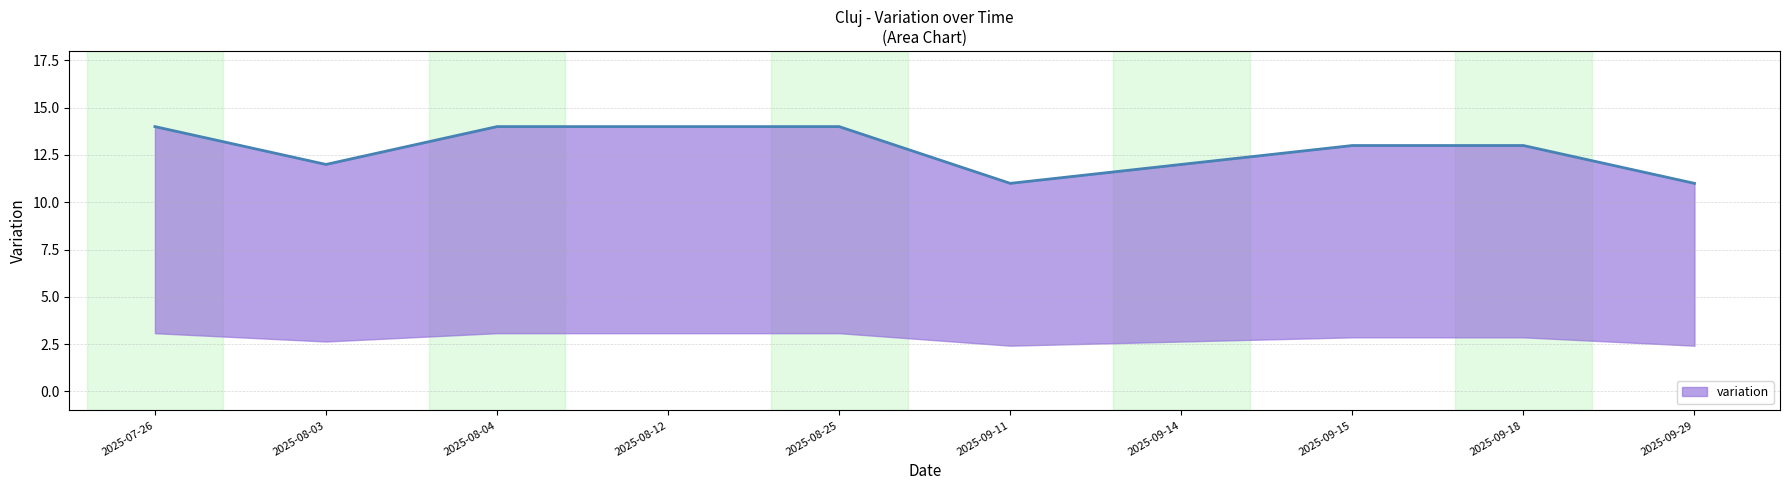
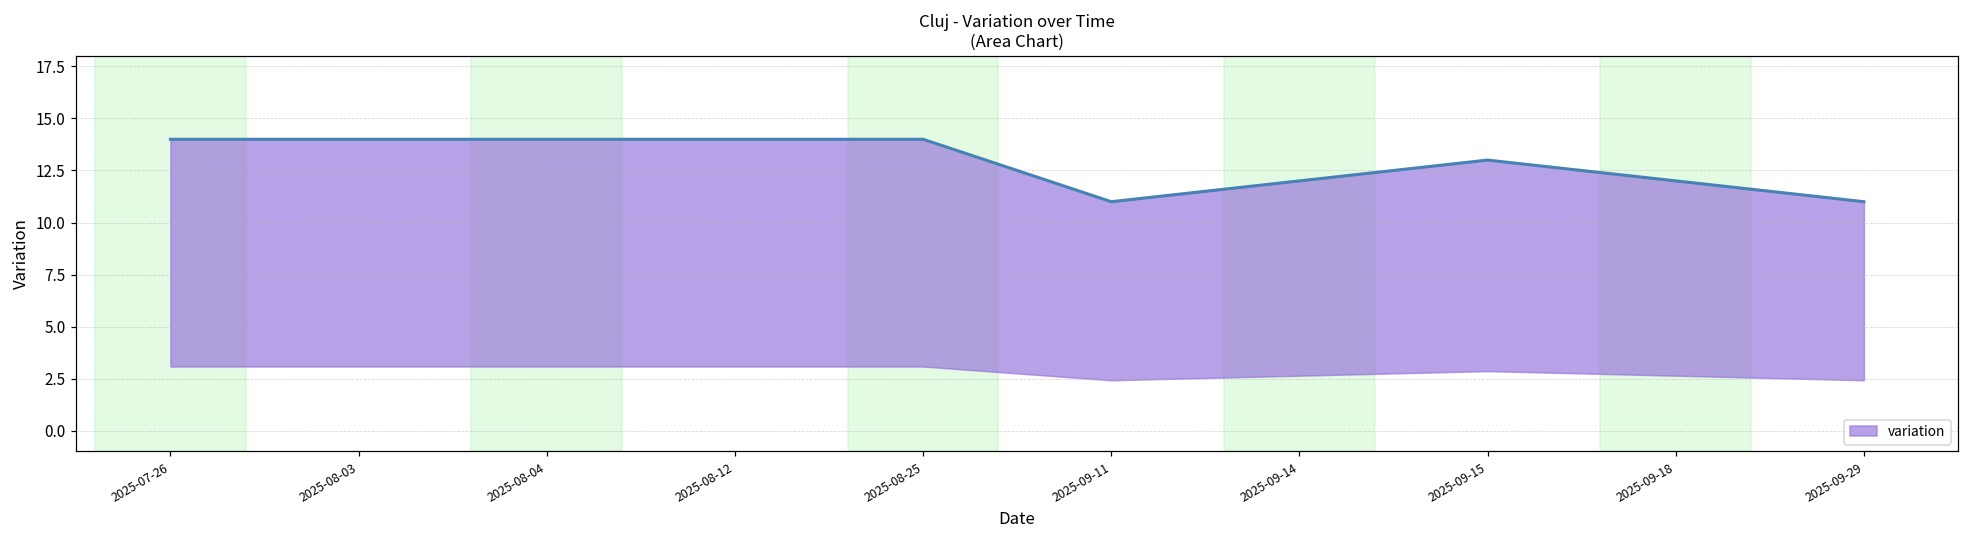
2025-08-03: 12 -> 14
2025-09-18: 13 -> 12
